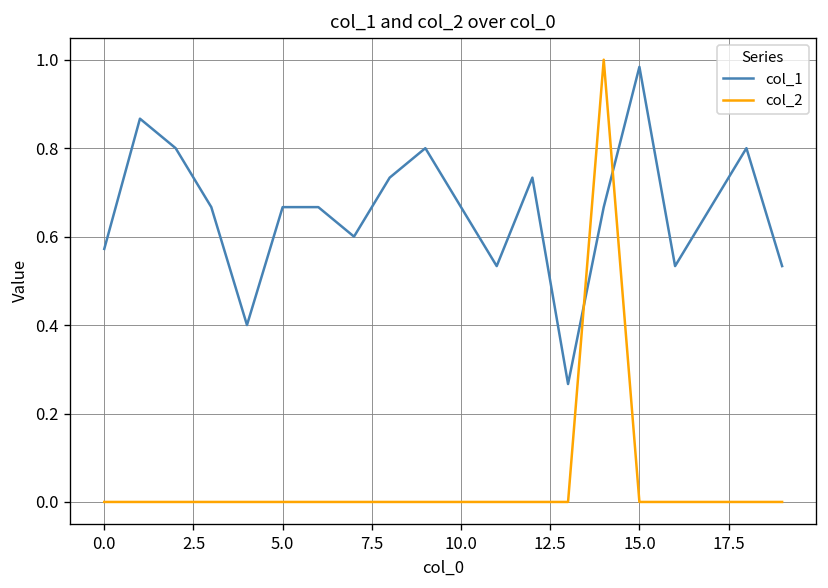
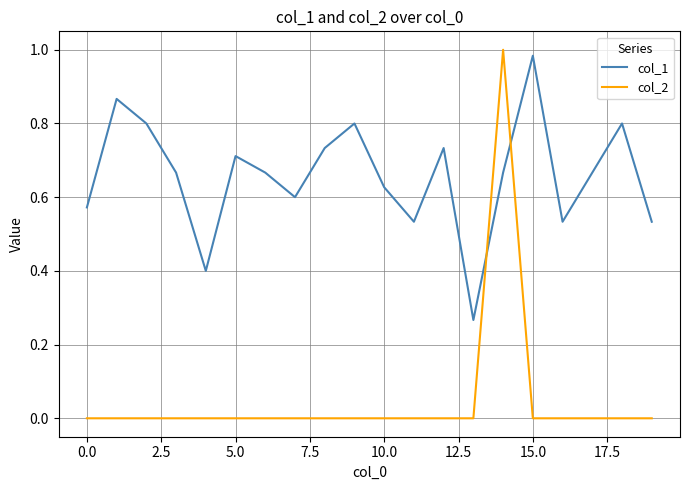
col_1, 5.0: 0.67 -> 0.71
col_1, 10.0: 0.67 -> 0.63
